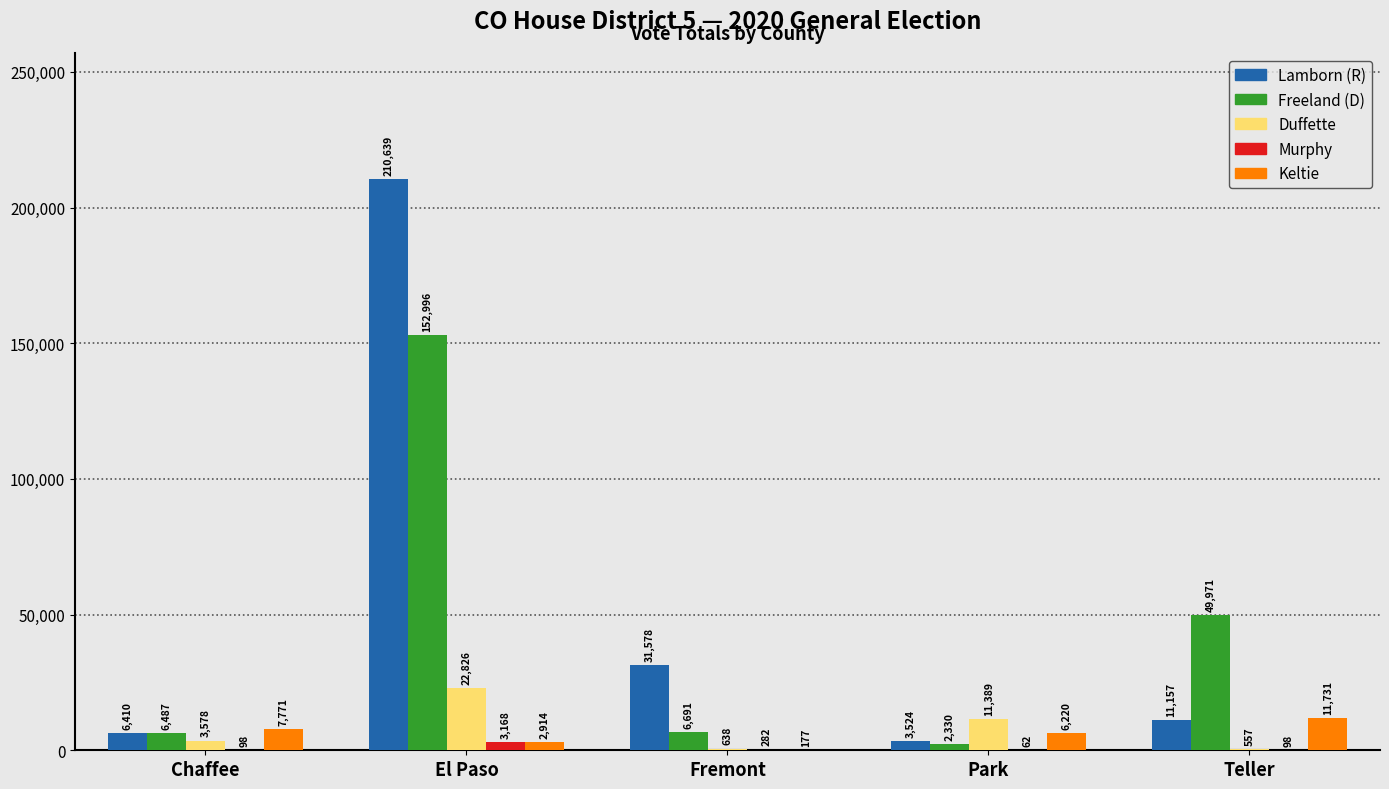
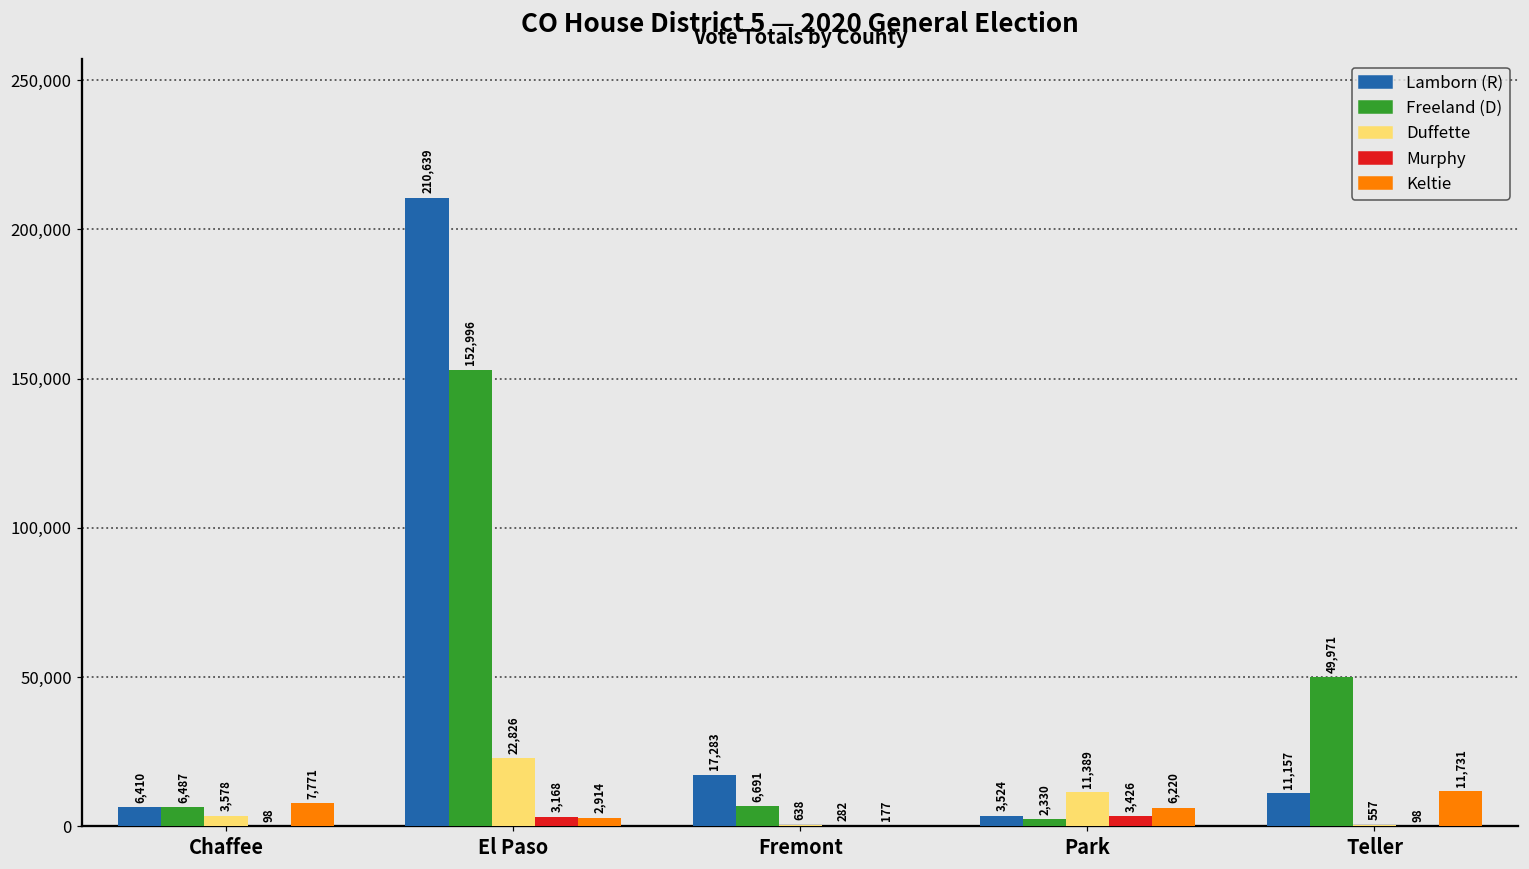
Lamborn (R), Fremont: 31,578 -> 17,283
Murphy, Park: 62 -> 3,426
